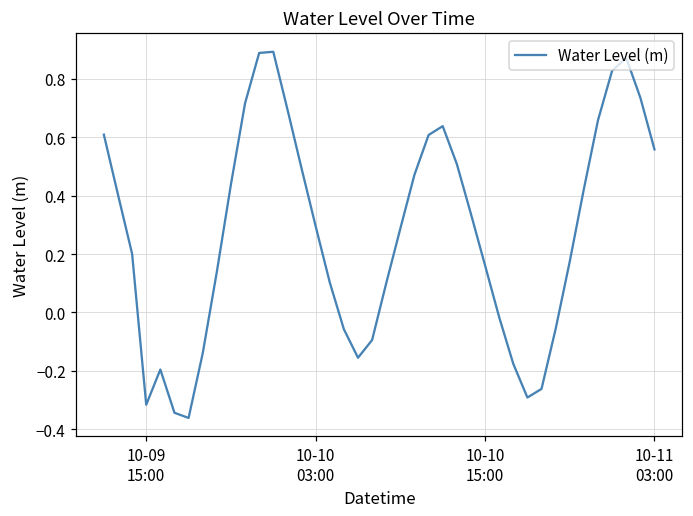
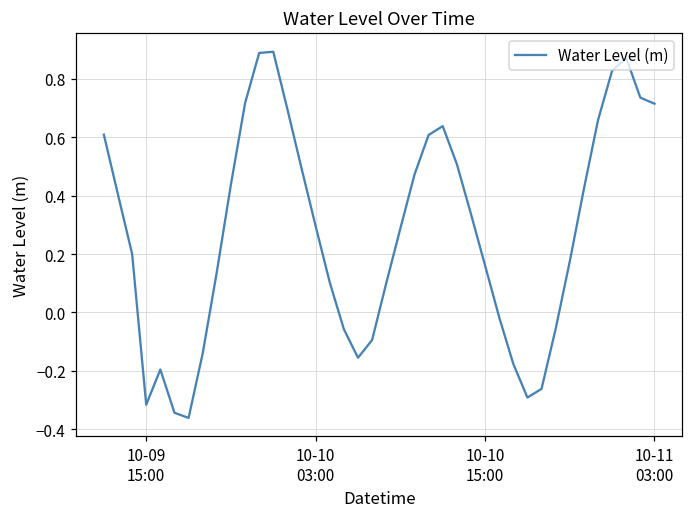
10-11 03:00: 0.56 -> 0.72
